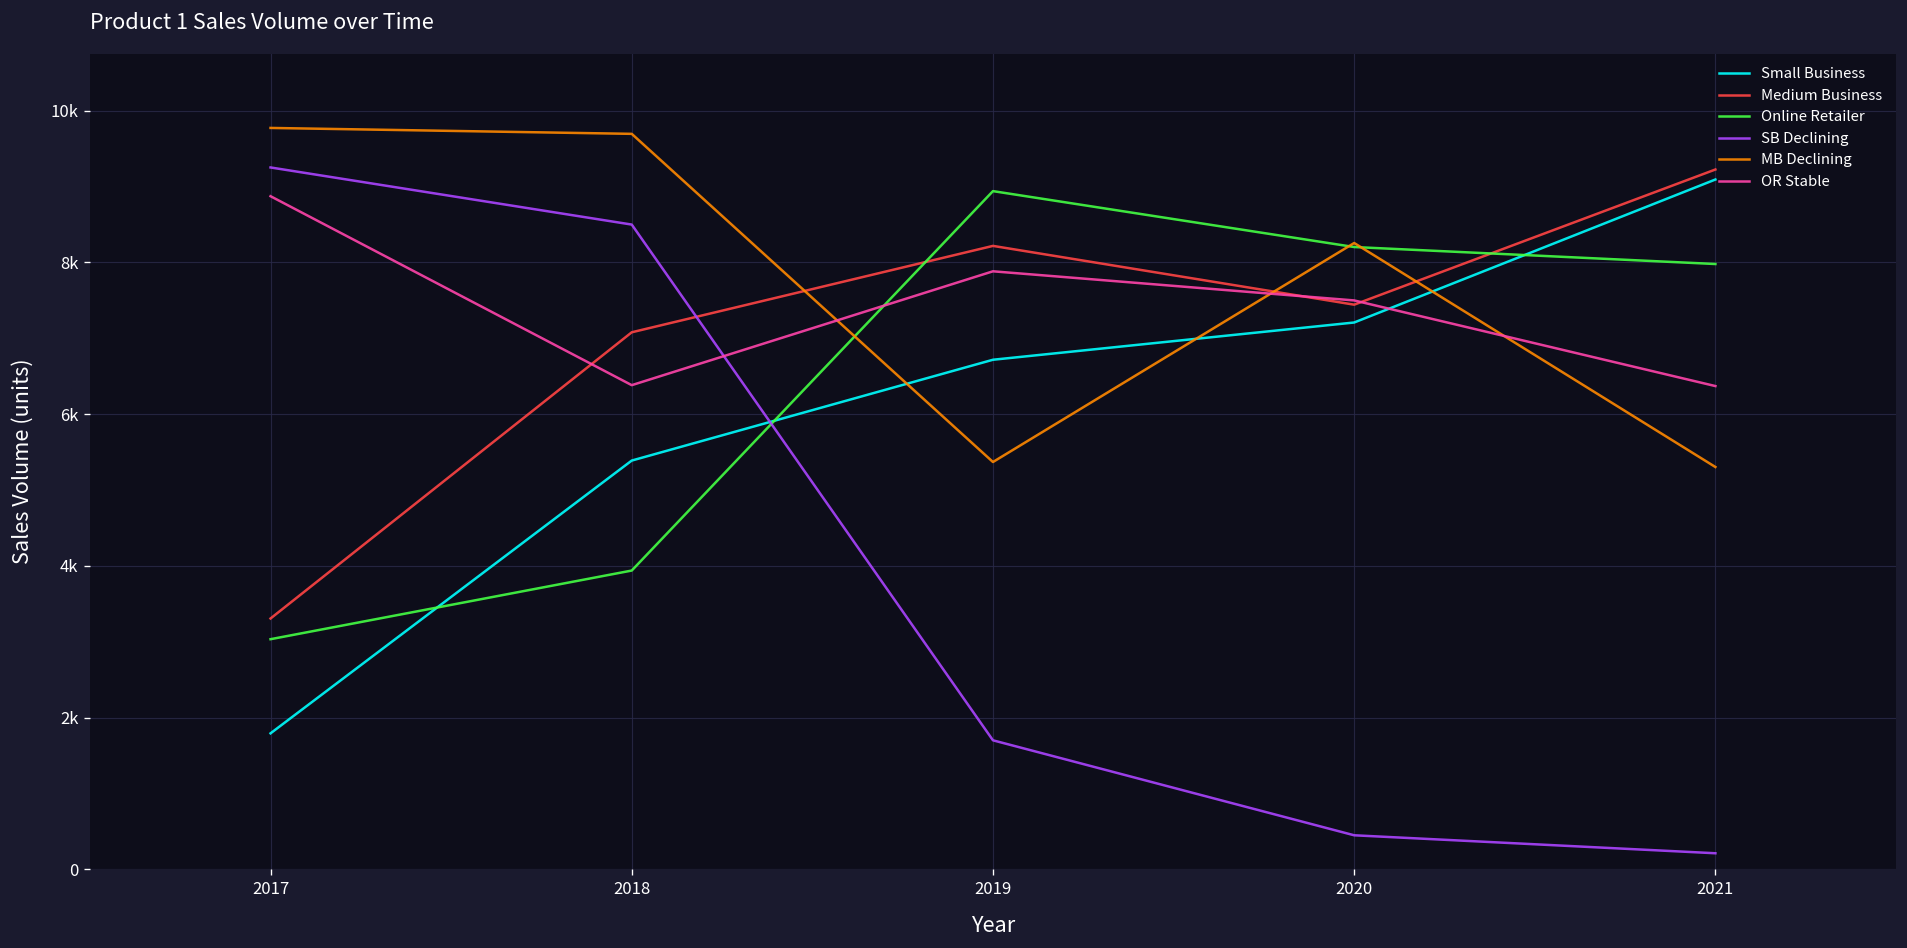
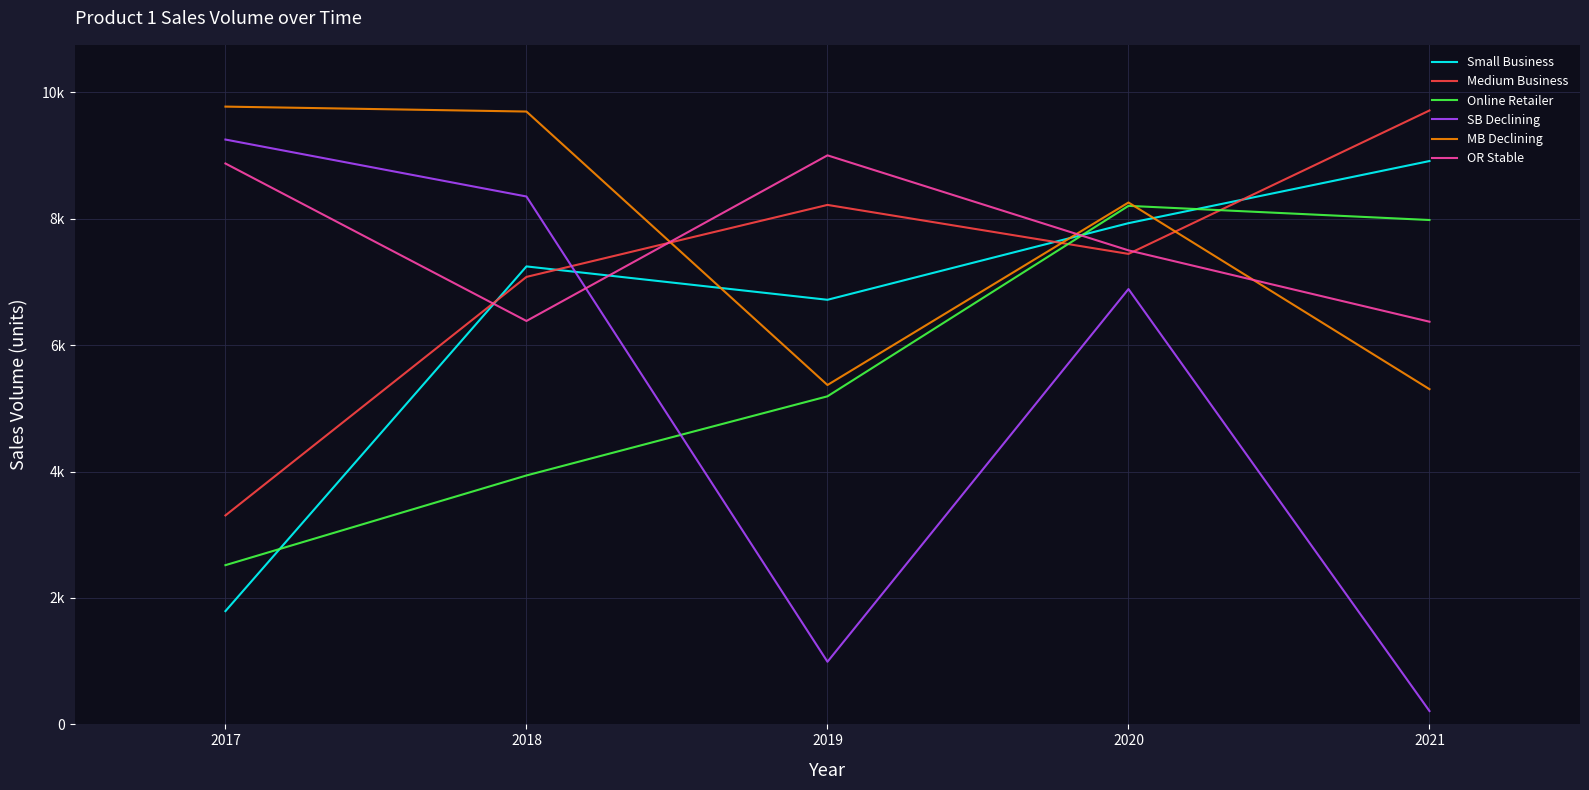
Online Retailer, 2017: 3000 -> 2500
Small Business, 2018: 5400 -> 7200
SB Declining, 2018: 8500 -> 8400
Online Retailer, 2019: 8900 -> 5200
SB Declining, 2019: 1700 -> 1000
OR Stable, 2019: 7900 -> 9000
Small Business, 2020: 7200 -> 7900
SB Declining, 2020: 400 -> 6900
Small Business, 2021: 9100 -> 8900
Medium Business, 2021: 9200 -> 9700
